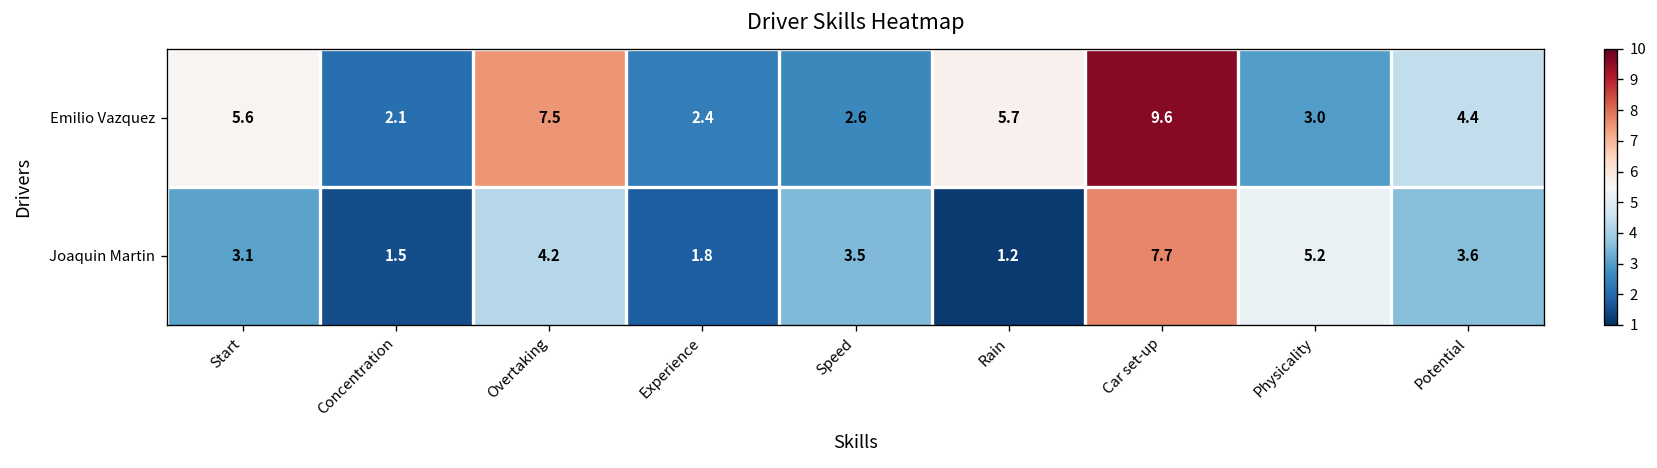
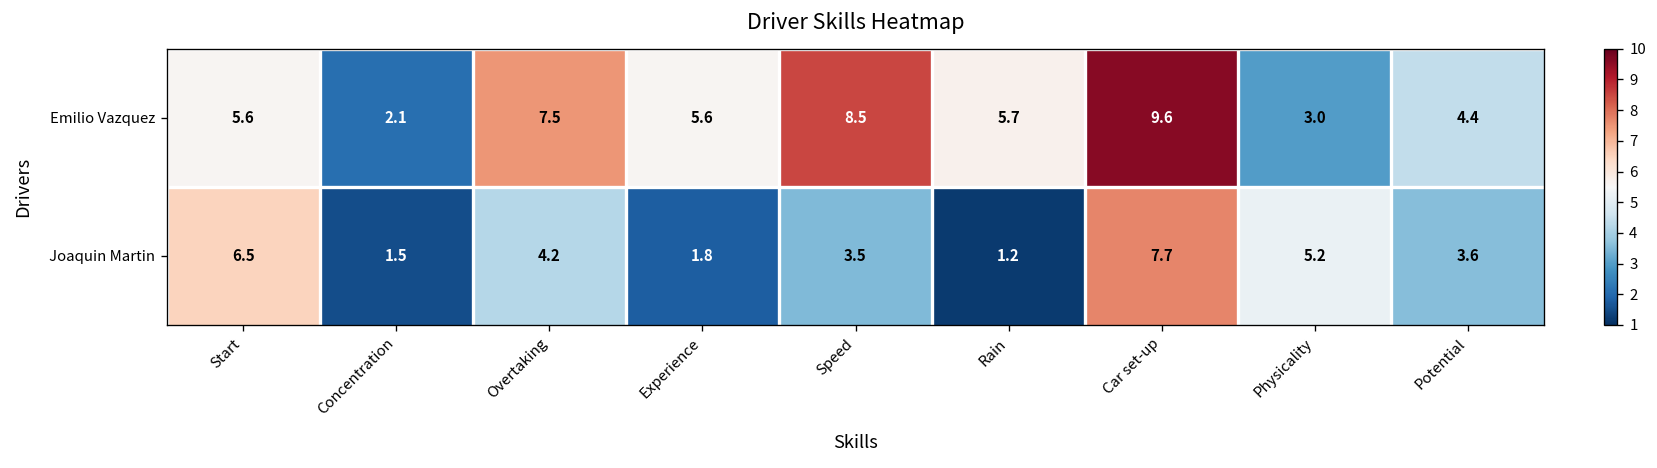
Emilio Vazquez, Experience: 2.4 -> 5.6
Emilio Vazquez, Speed: 2.6 -> 8.5
Joaquin Martin, Start: 3.1 -> 6.5
